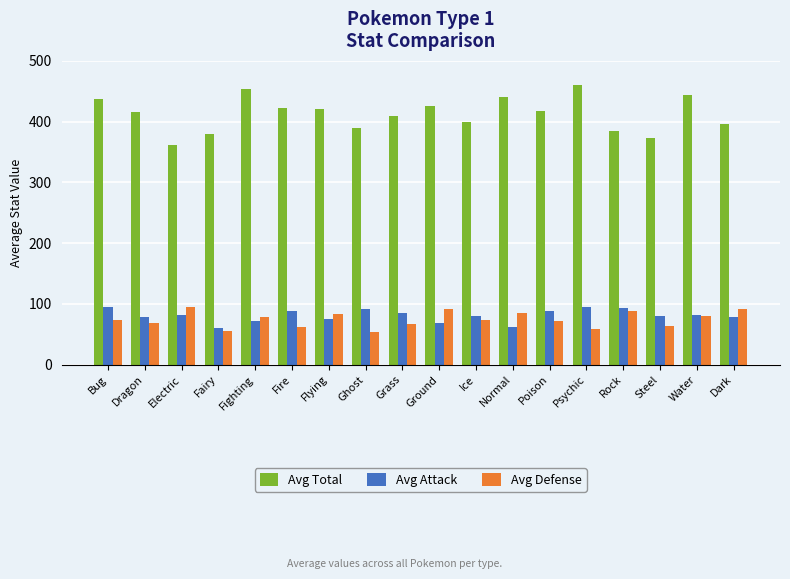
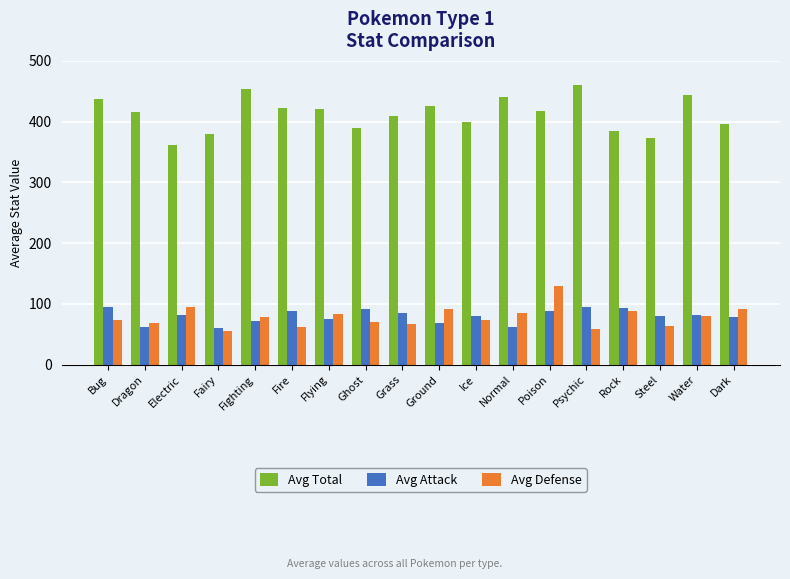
Avg Attack, Dragon: 80 -> 60
Avg Defense, Ghost: 50 -> 70
Avg Defense, Poison: 70 -> 130
